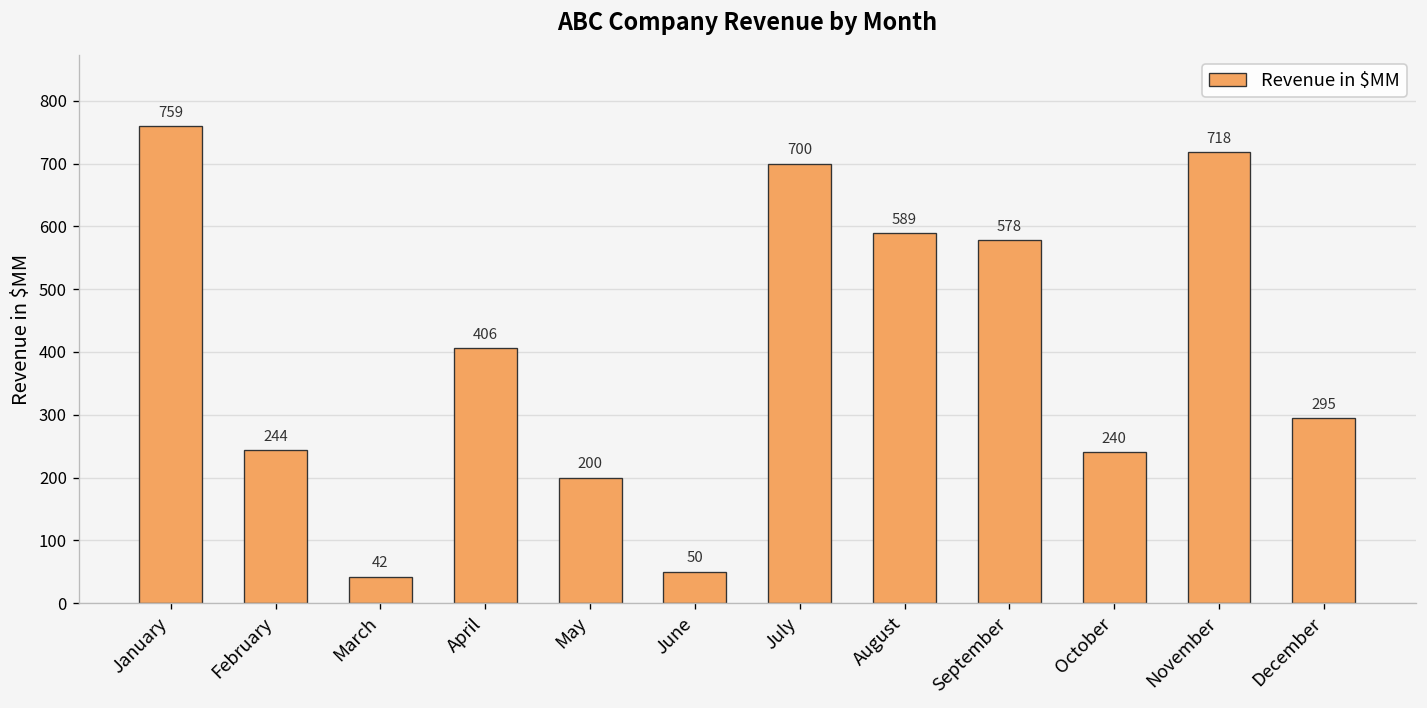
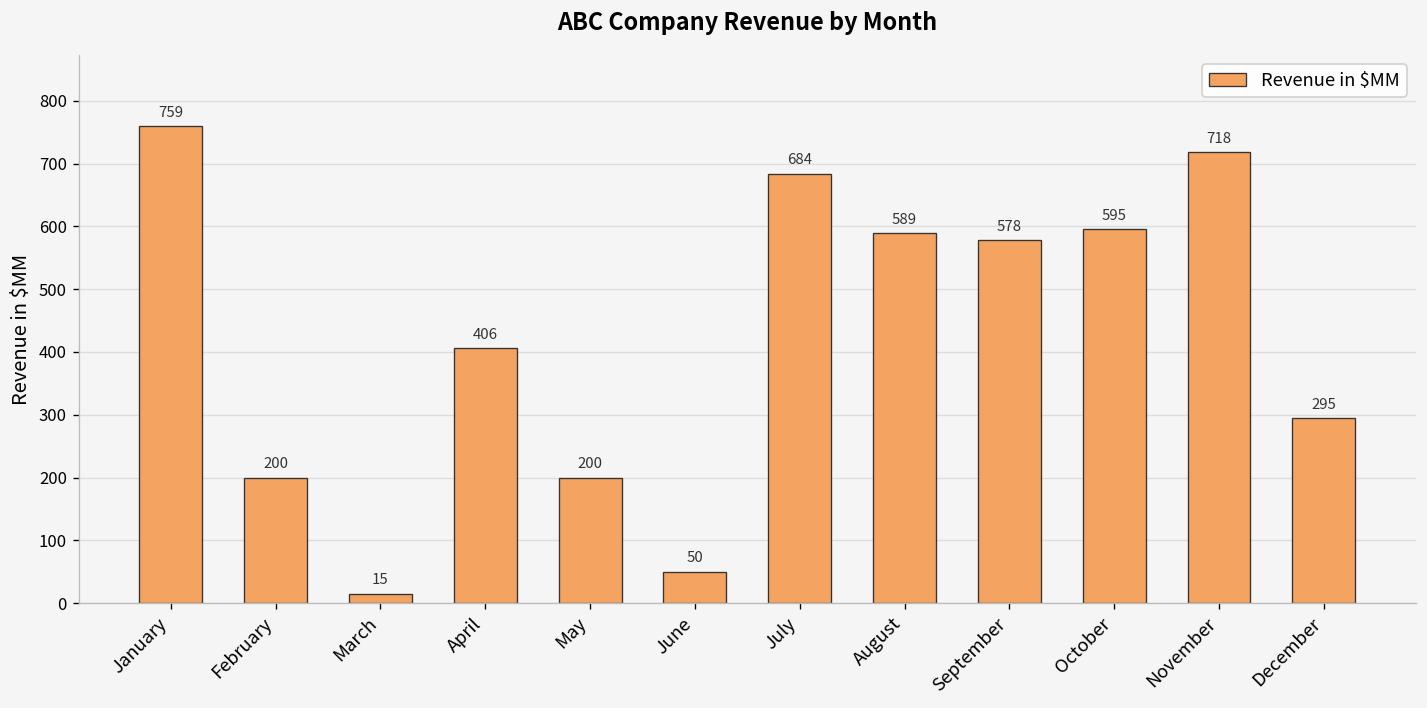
February: 244 -> 200
March: 42 -> 15
July: 700 -> 684
October: 240 -> 595
